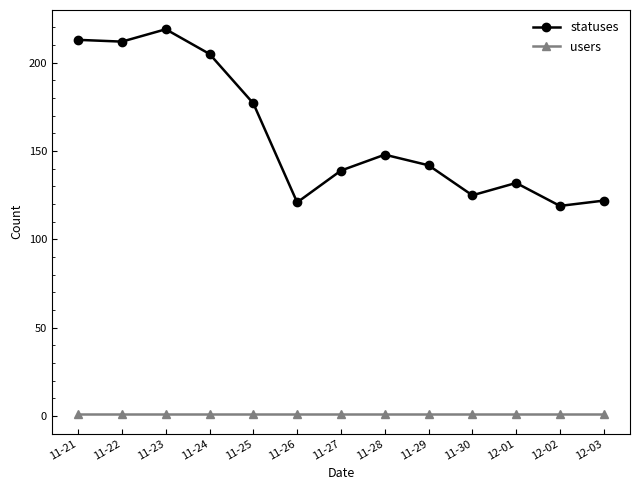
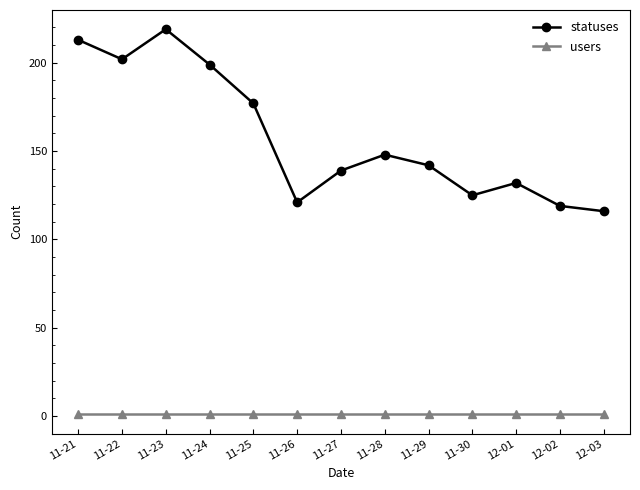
statuses, 11-22: 212 -> 202
statuses, 11-24: 205 -> 199
statuses, 12-03: 122 -> 116
